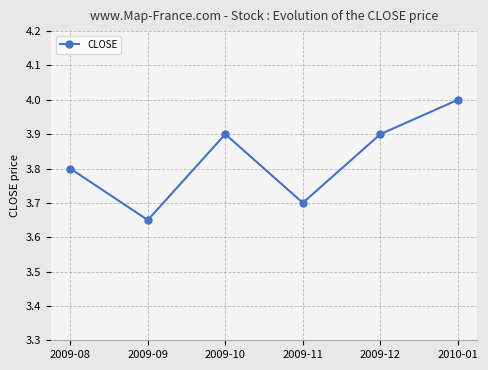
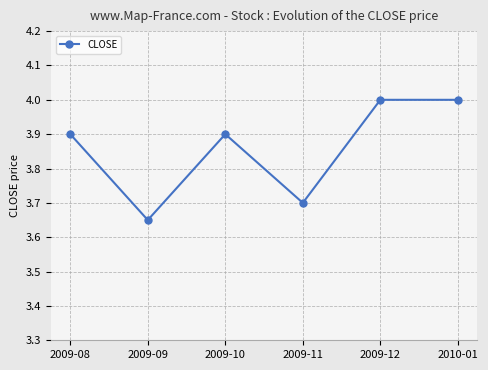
2009-08: 3.8 -> 3.9
2009-12: 3.9 -> 4.0
